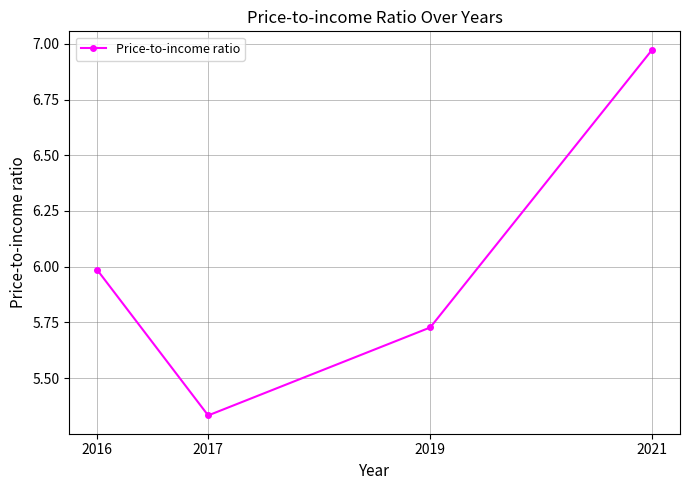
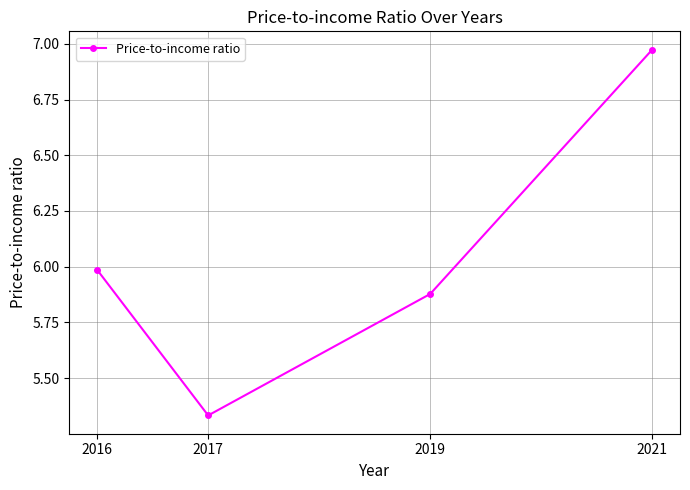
2019: 5.73 -> 5.88
